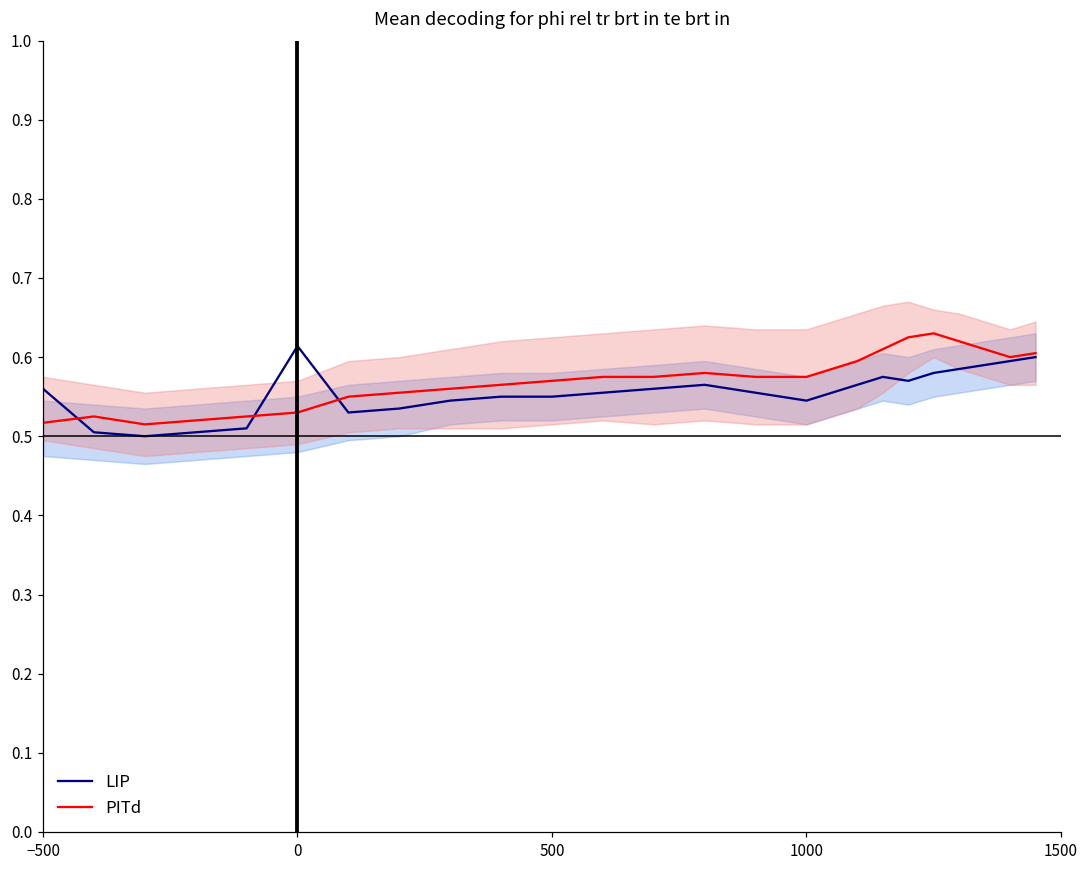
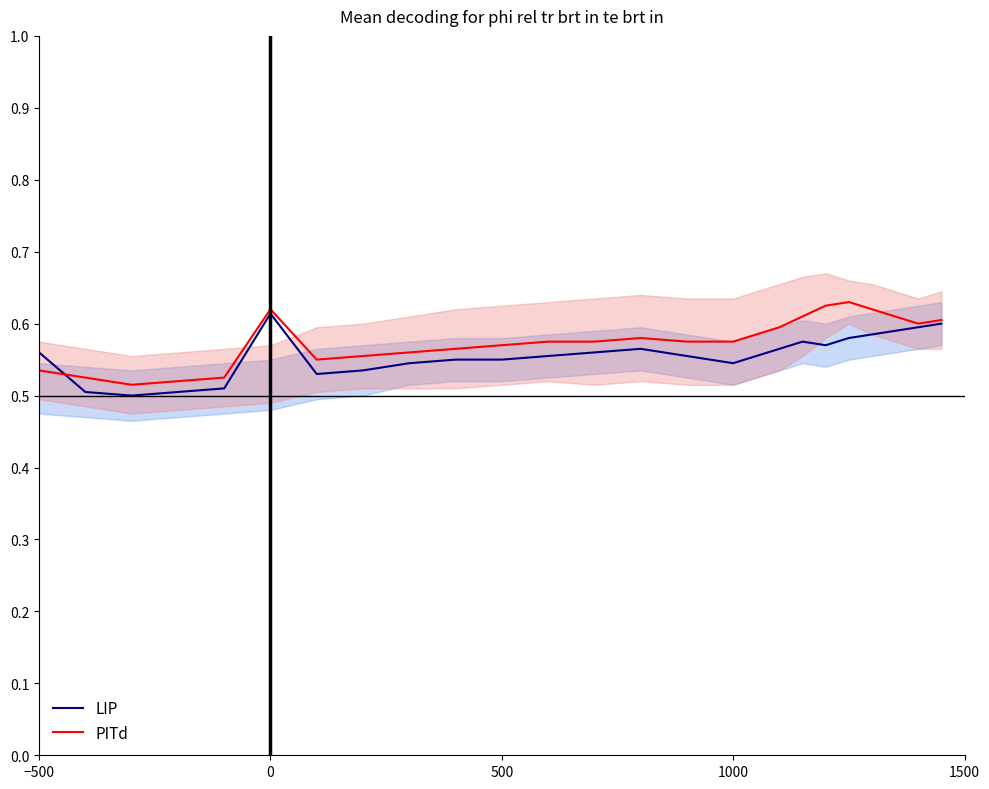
PITd, −500: 0.52 -> 0.54
PITd, 0: 0.53 -> 0.62
